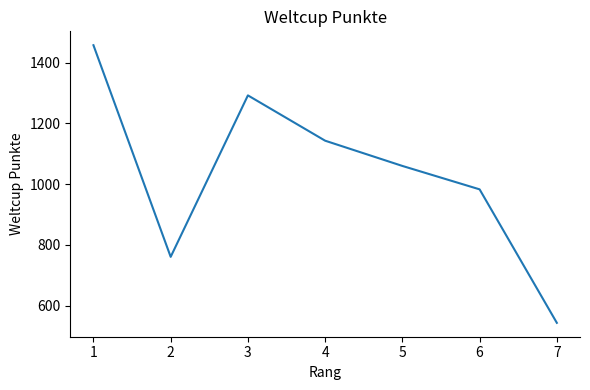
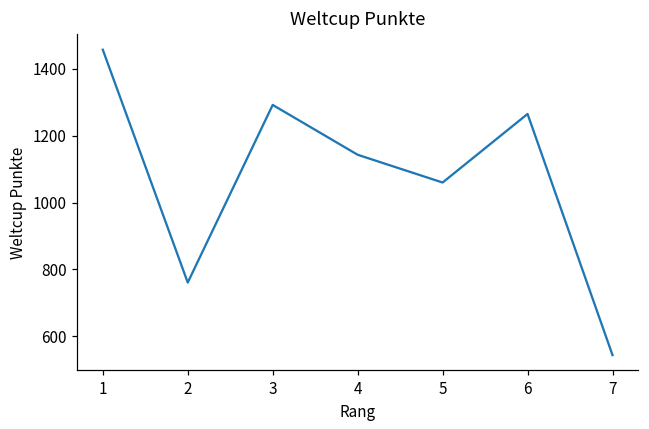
6: 980 -> 1270
